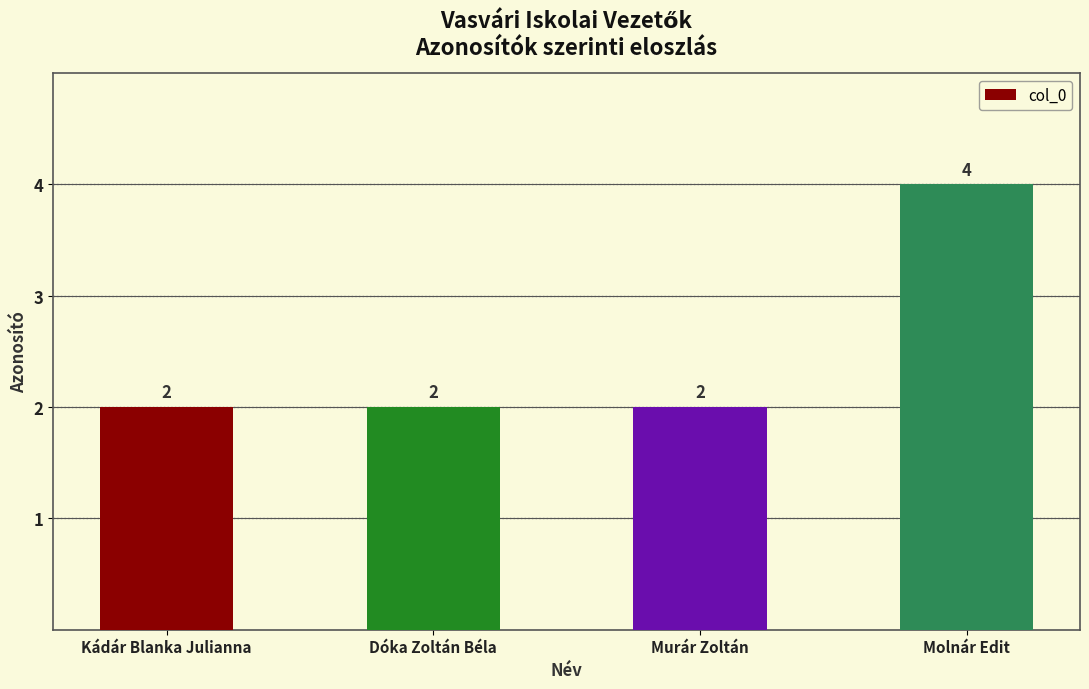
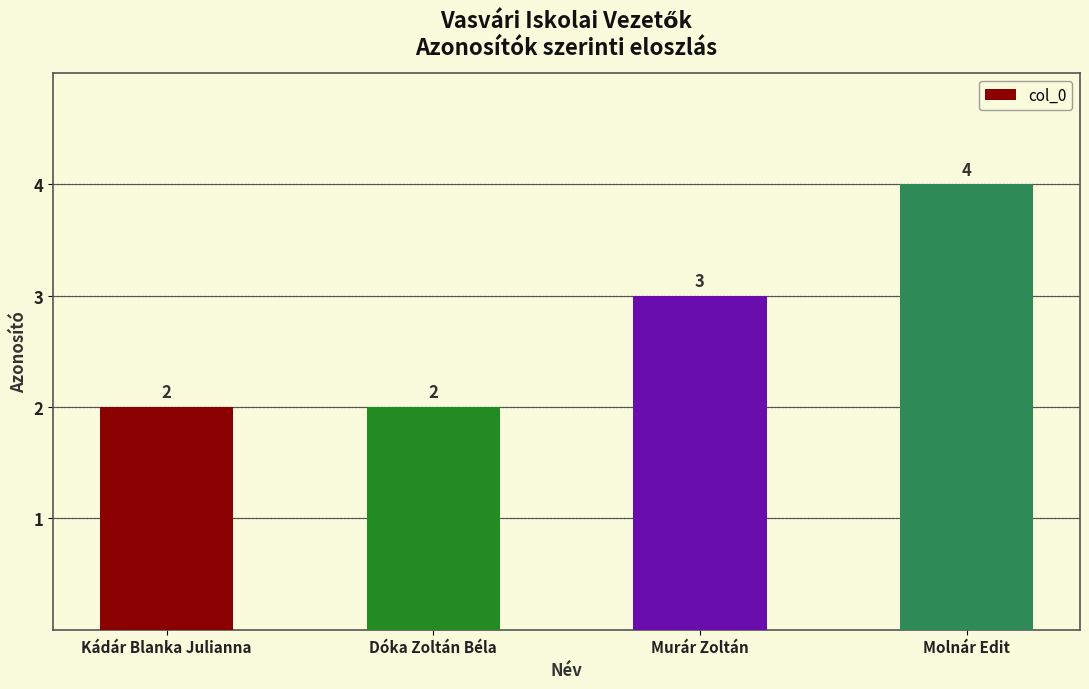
Murár Zoltán: 2 -> 3
